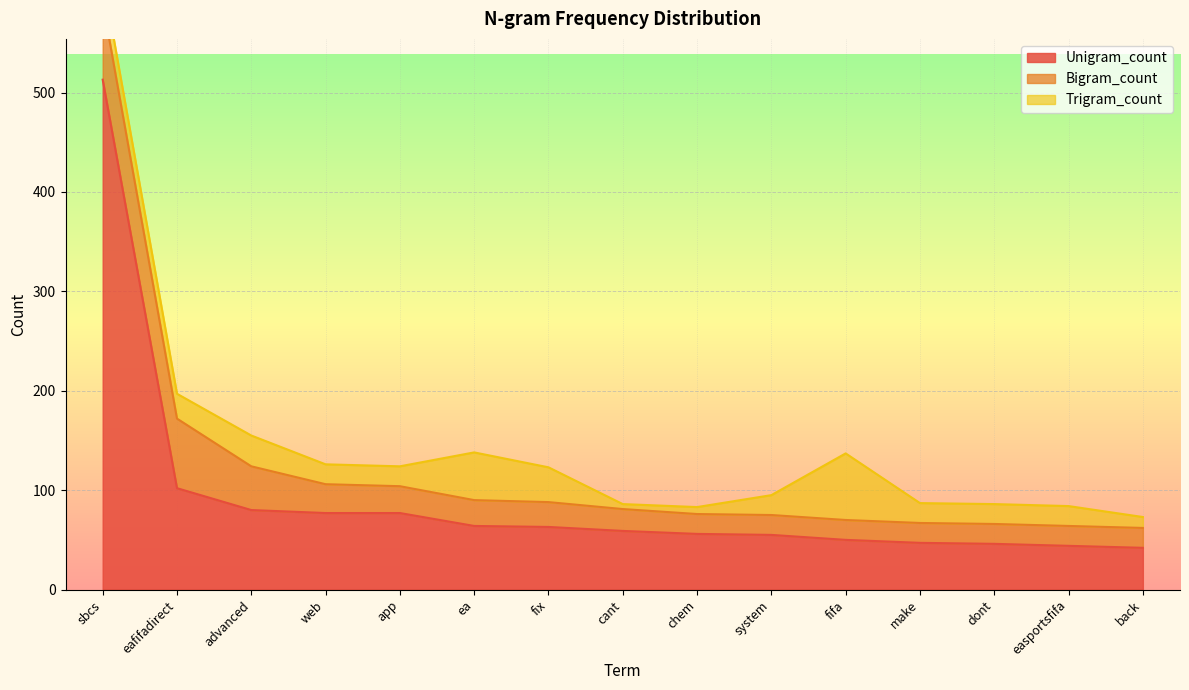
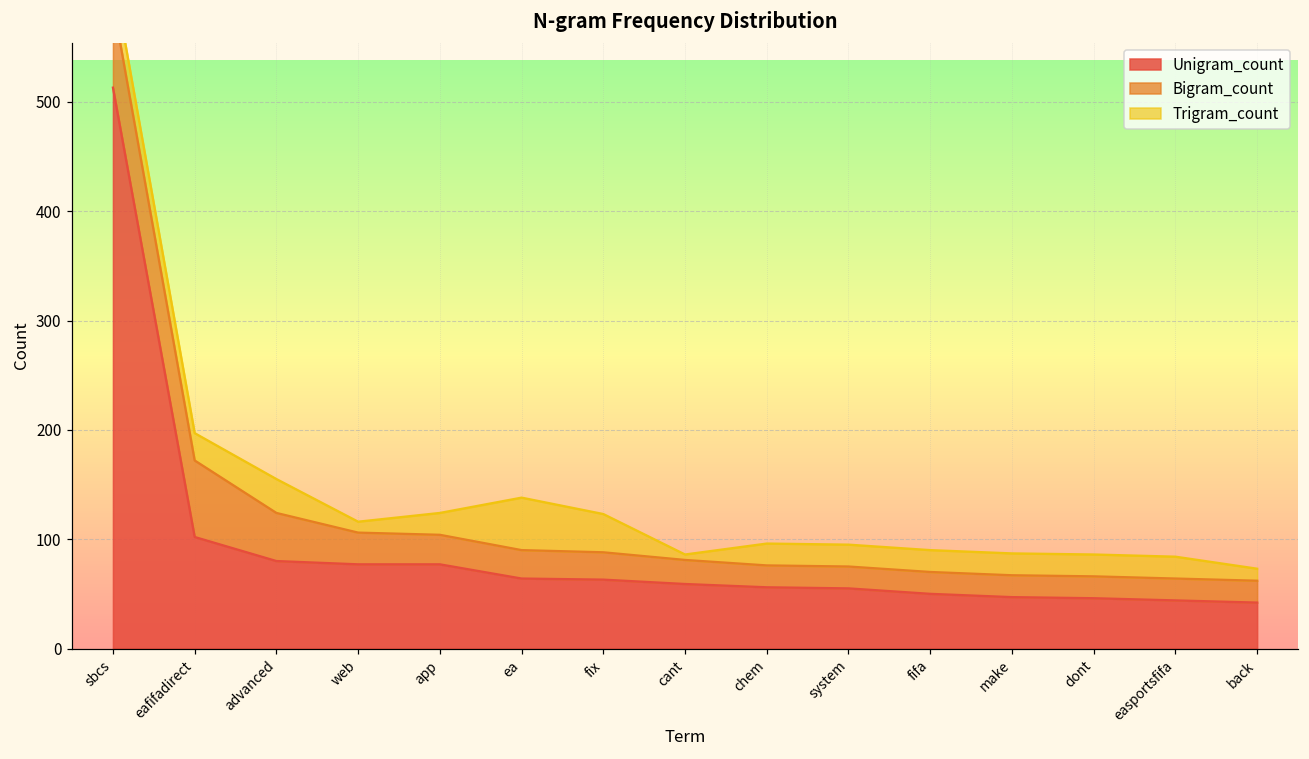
Trigram_count, web: 20 -> 10
Trigram_count, chem: 10 -> 20
Trigram_count, fifa: 70 -> 20
